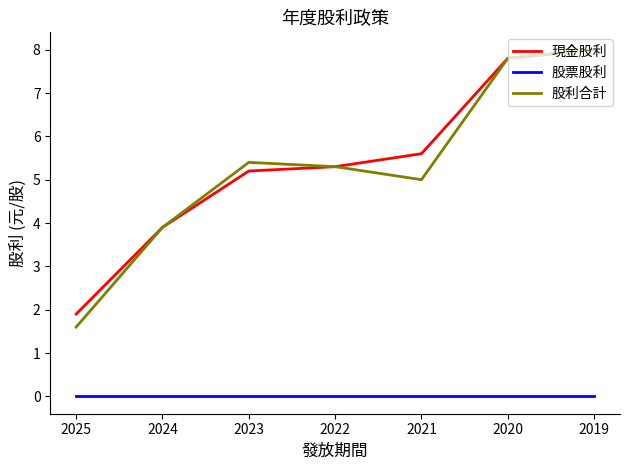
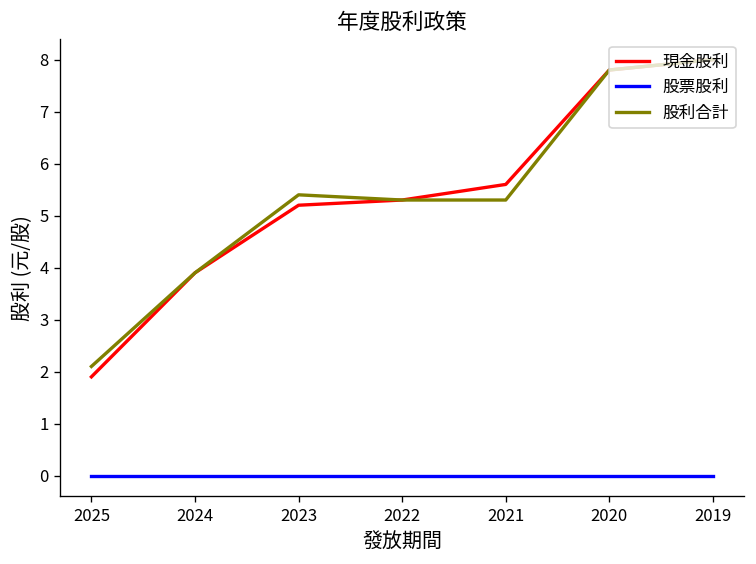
股利合計, 2025: 1.6 -> 2.1
股利合計, 2021: 5.0 -> 5.3
